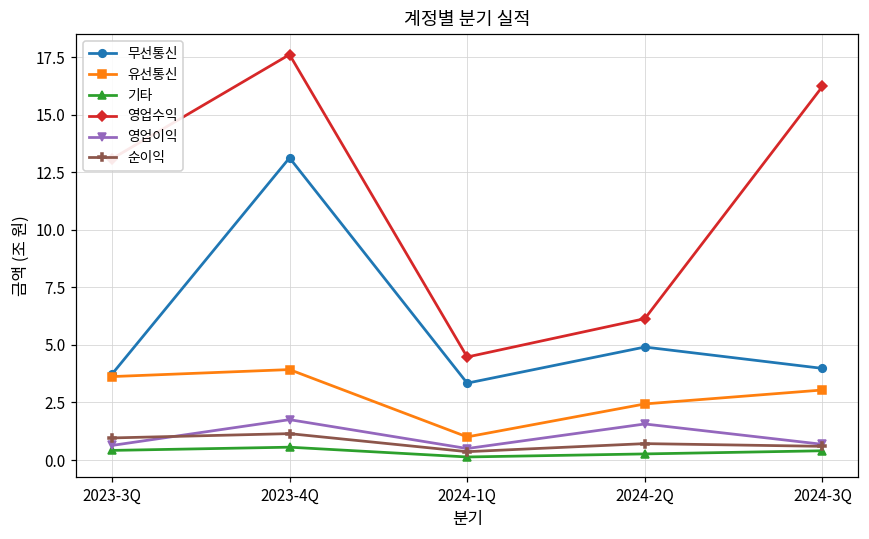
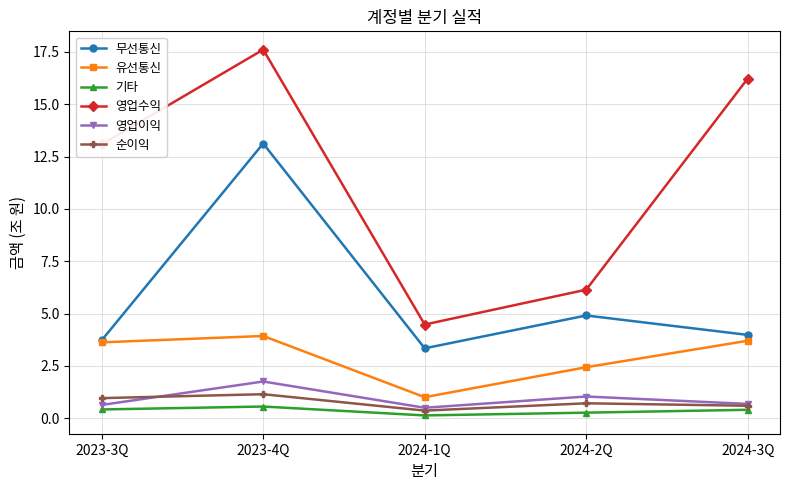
영업이익, 2024-2Q: 1.6 -> 1.0
유선통신, 2024-3Q: 3.0 -> 3.7
